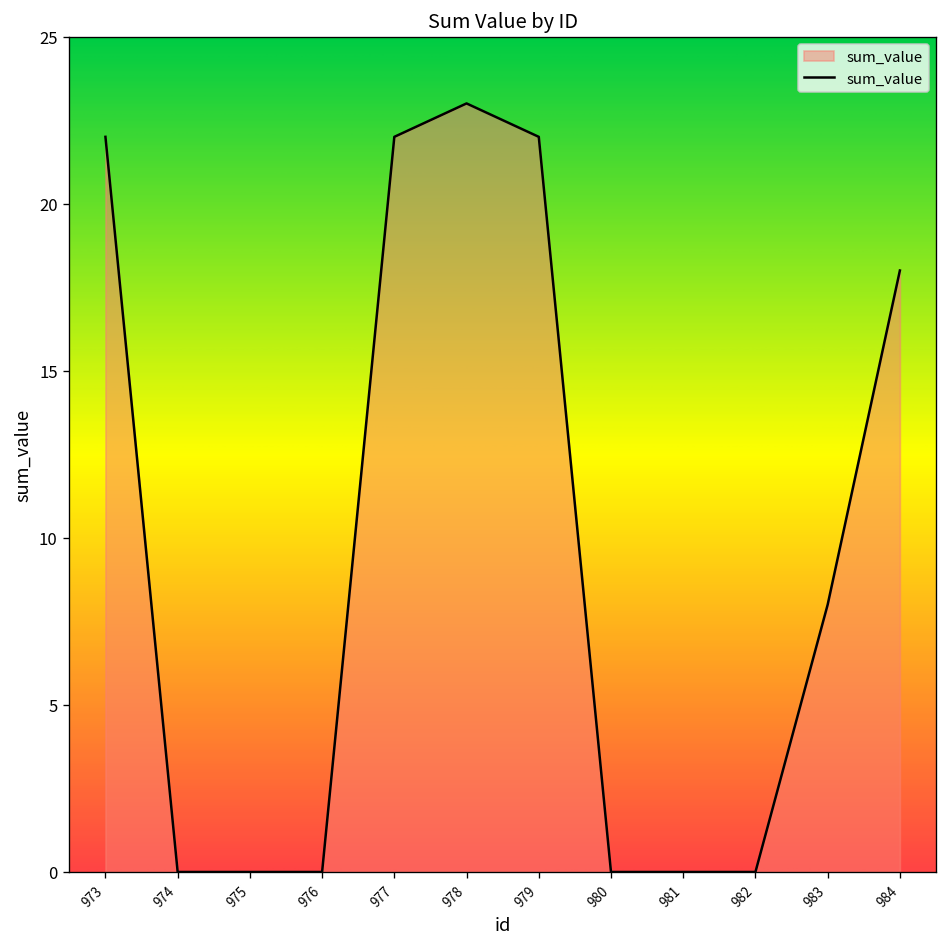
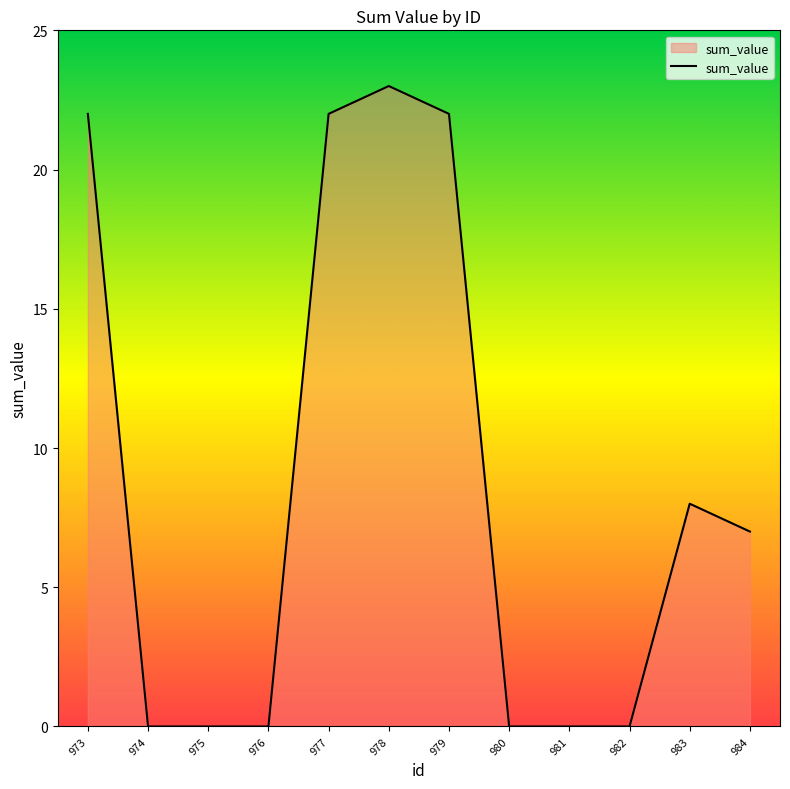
984: 18 -> 7
